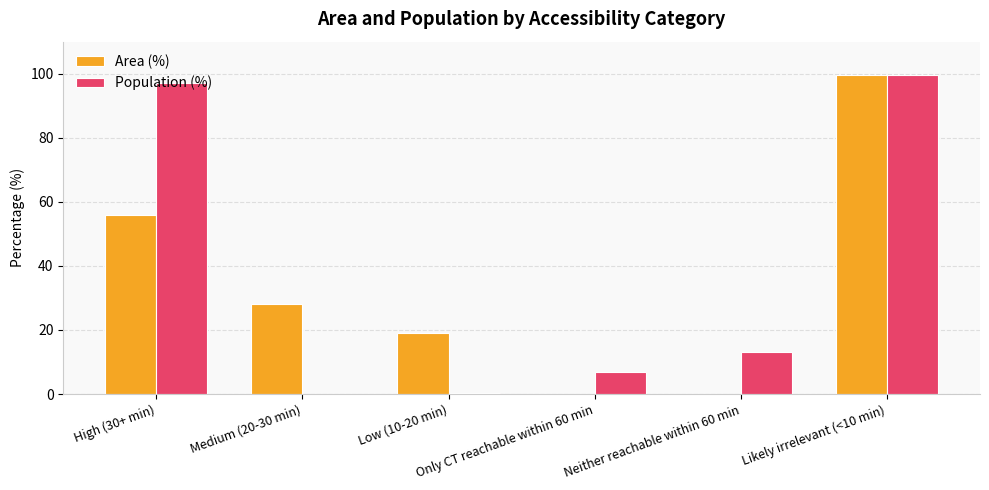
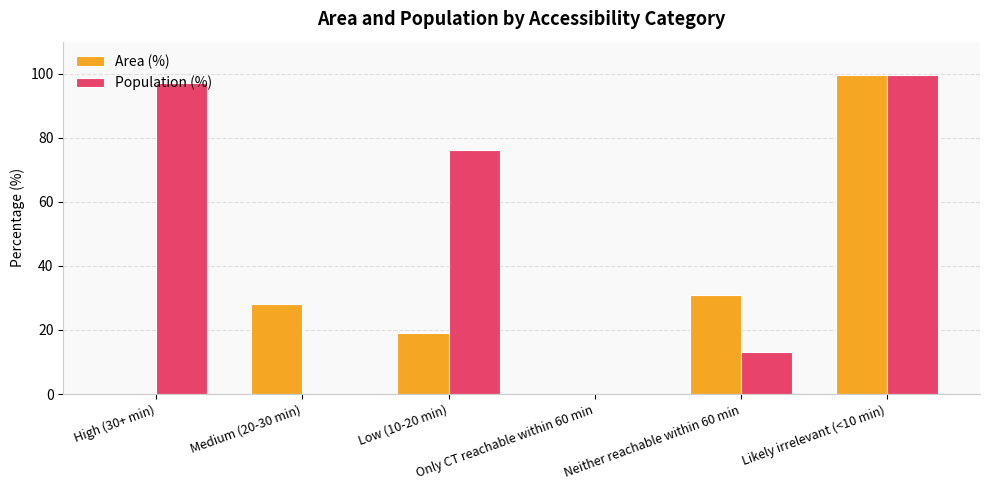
Area (%), High (30+ min): 56 -> 0
Population (%), Low (10-20 min): 0 -> 76
Population (%), Only CT reachable within 60 min: 7 -> 0
Area (%), Neither reachable within 60 min: 0 -> 31
